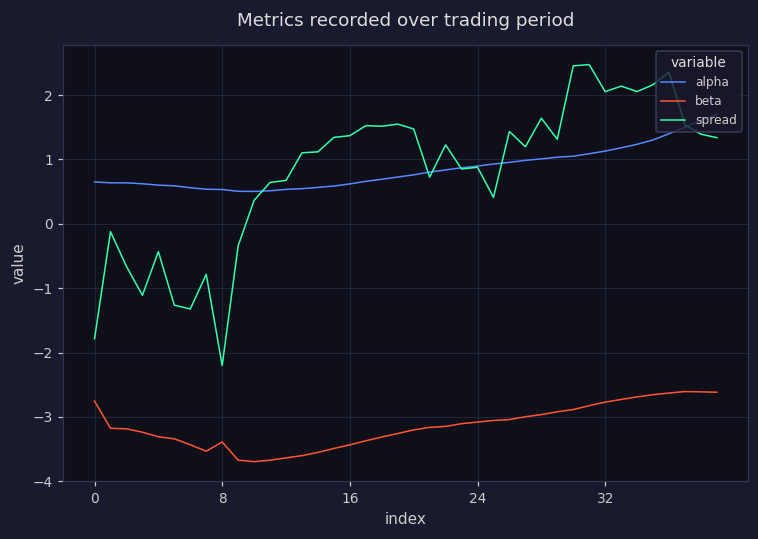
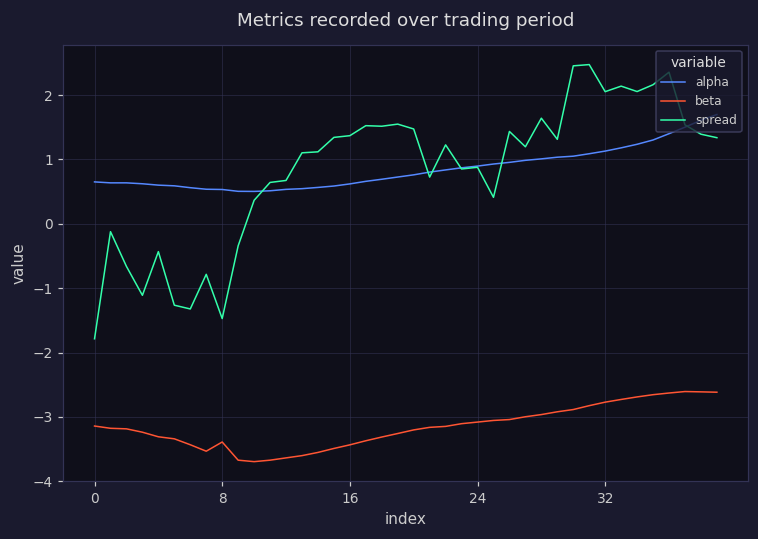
beta, 0: -2.8 -> -3.1
spread, 8: -2.2 -> -1.5
